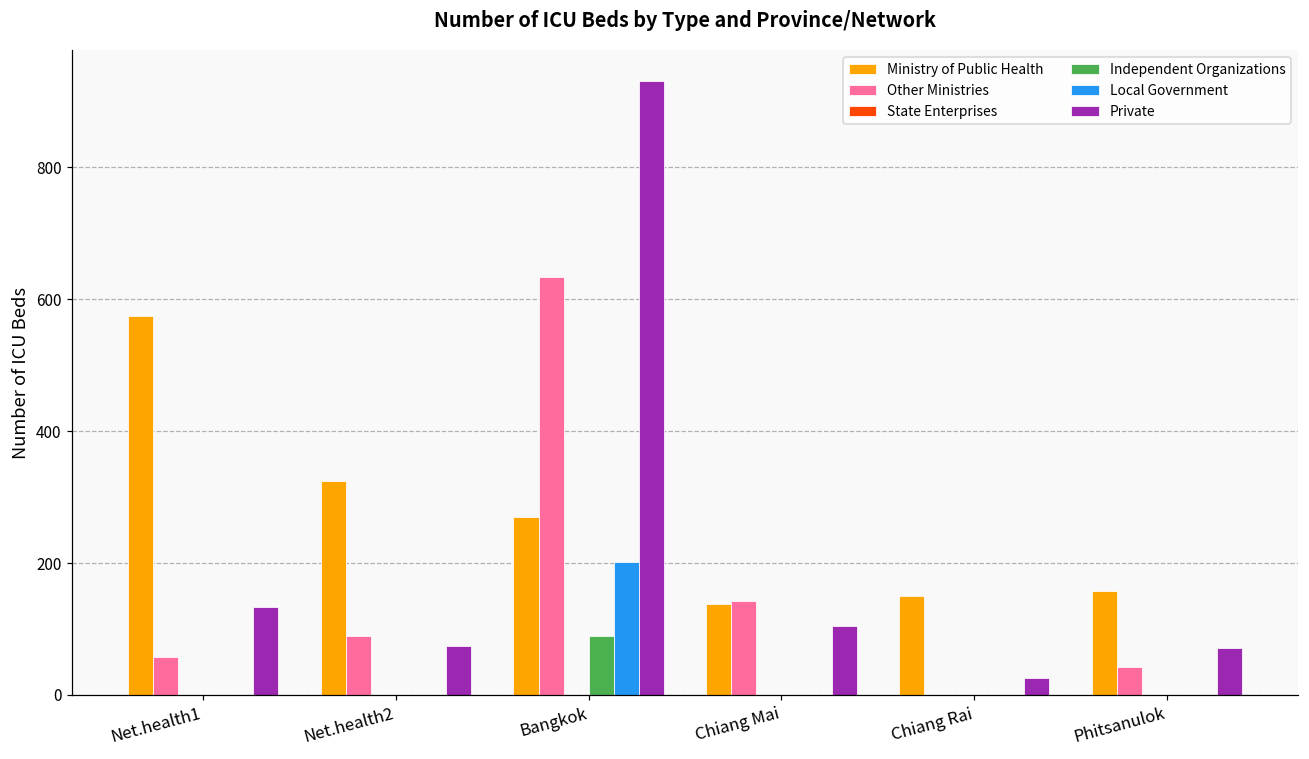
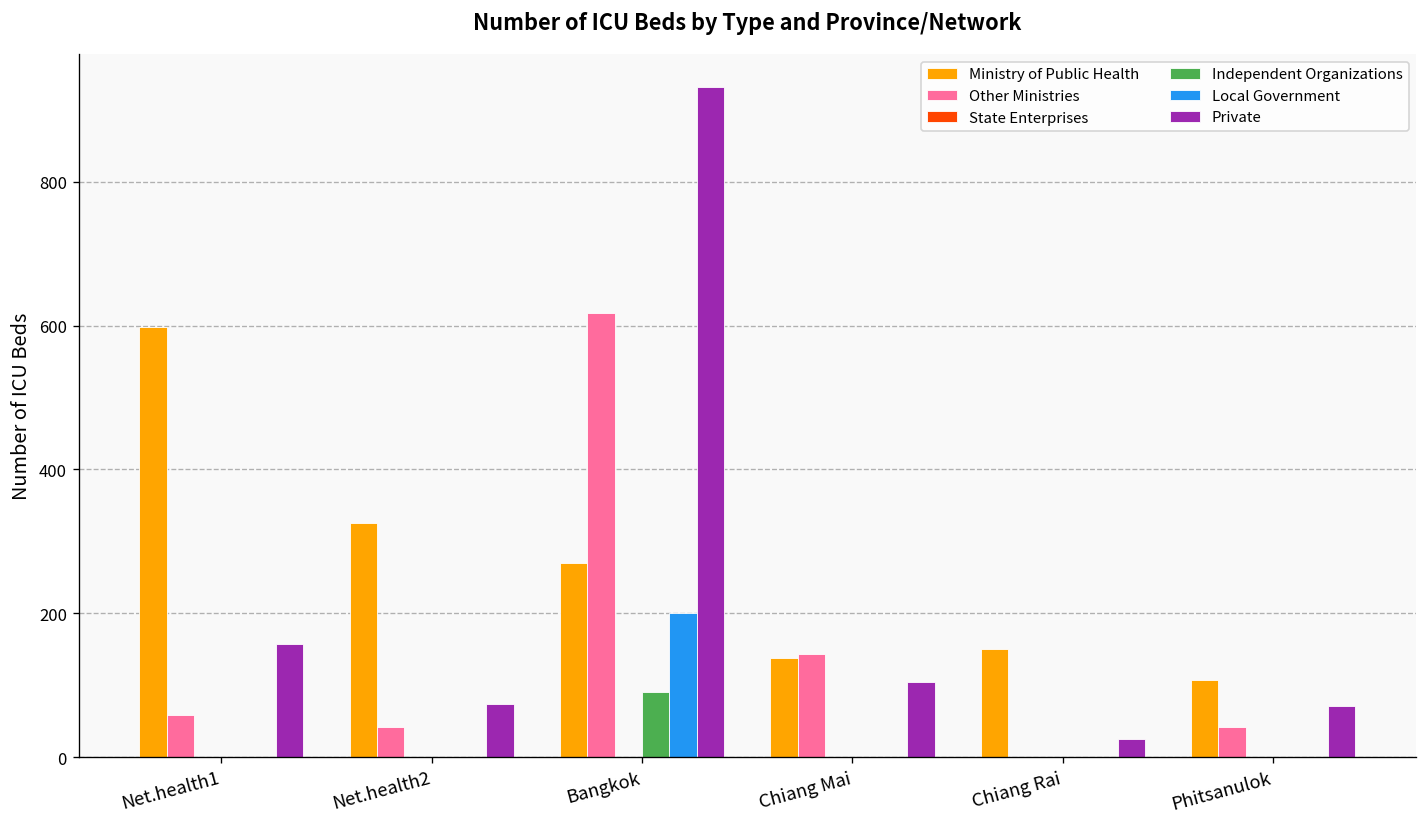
Ministry of Public Health, Net.health1: 580 -> 600
Private, Net.health1: 130 -> 160
Other Ministries, Net.health2: 90 -> 40
Other Ministries, Bangkok: 630 -> 620
Ministry of Public Health, Phitsanulok: 160 -> 110
